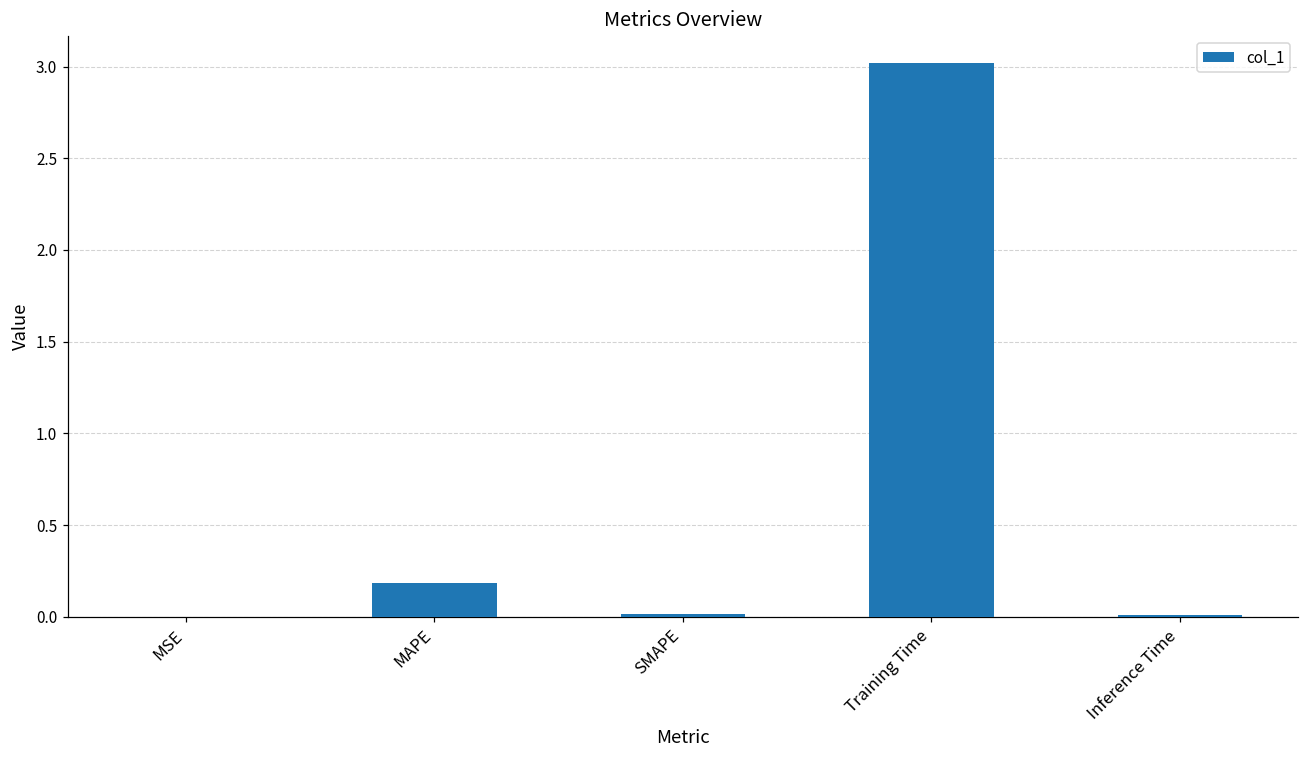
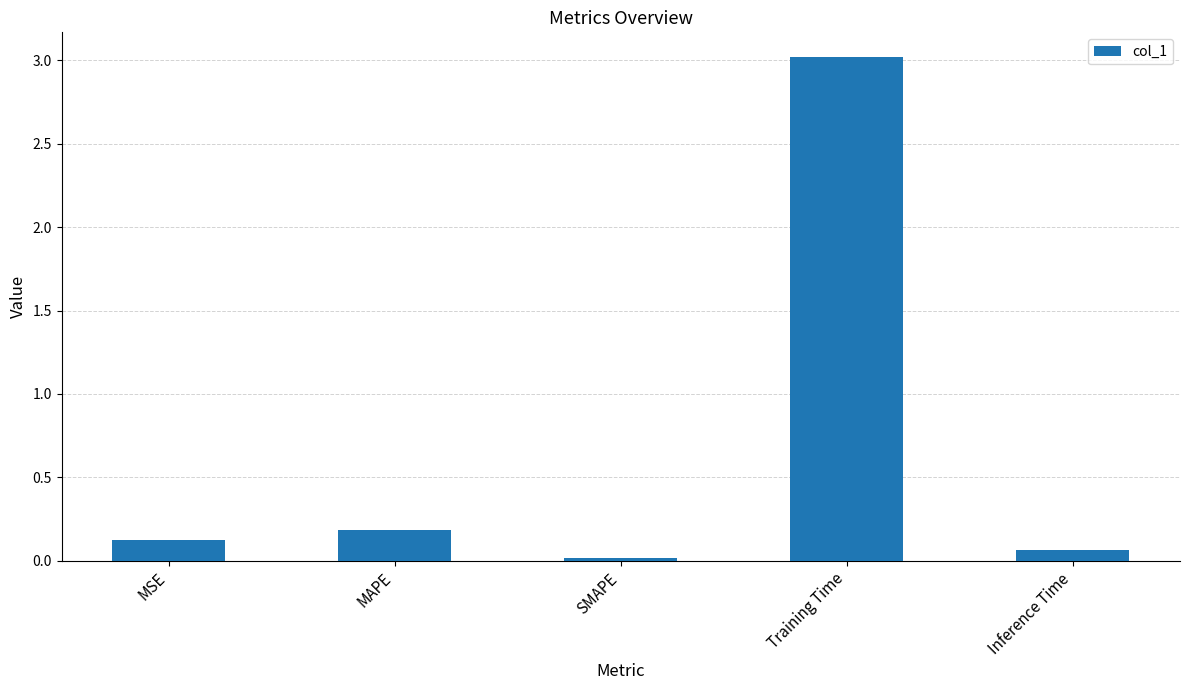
MSE: 0.00 -> 0.13
Inference Time: 0.01 -> 0.07
